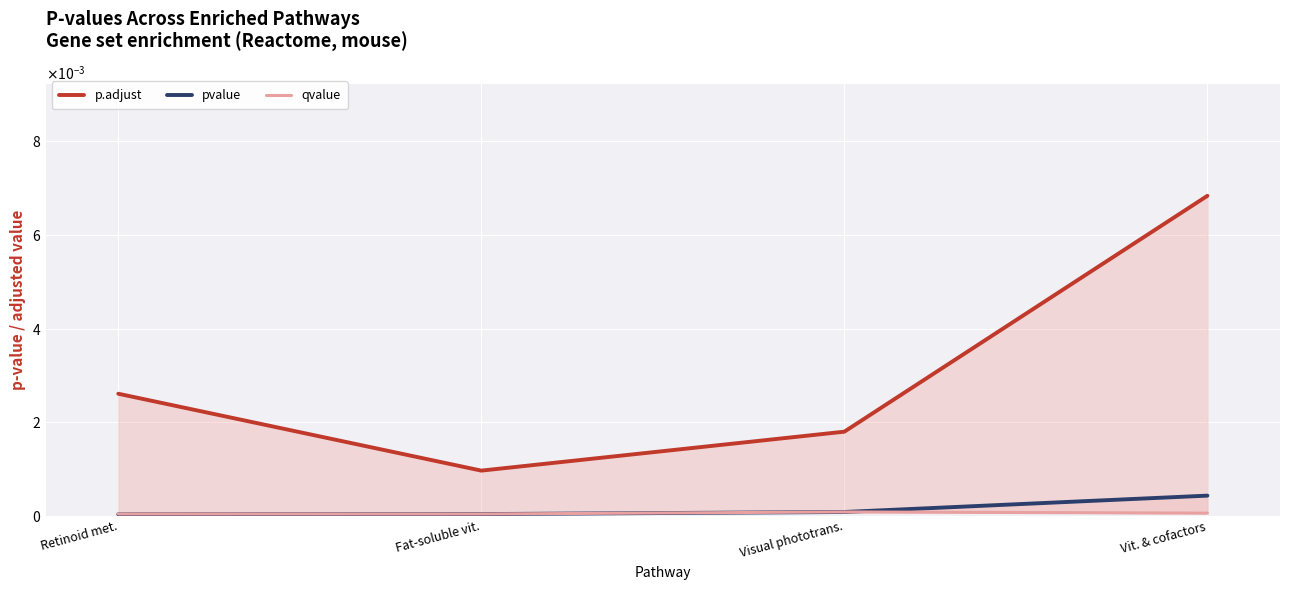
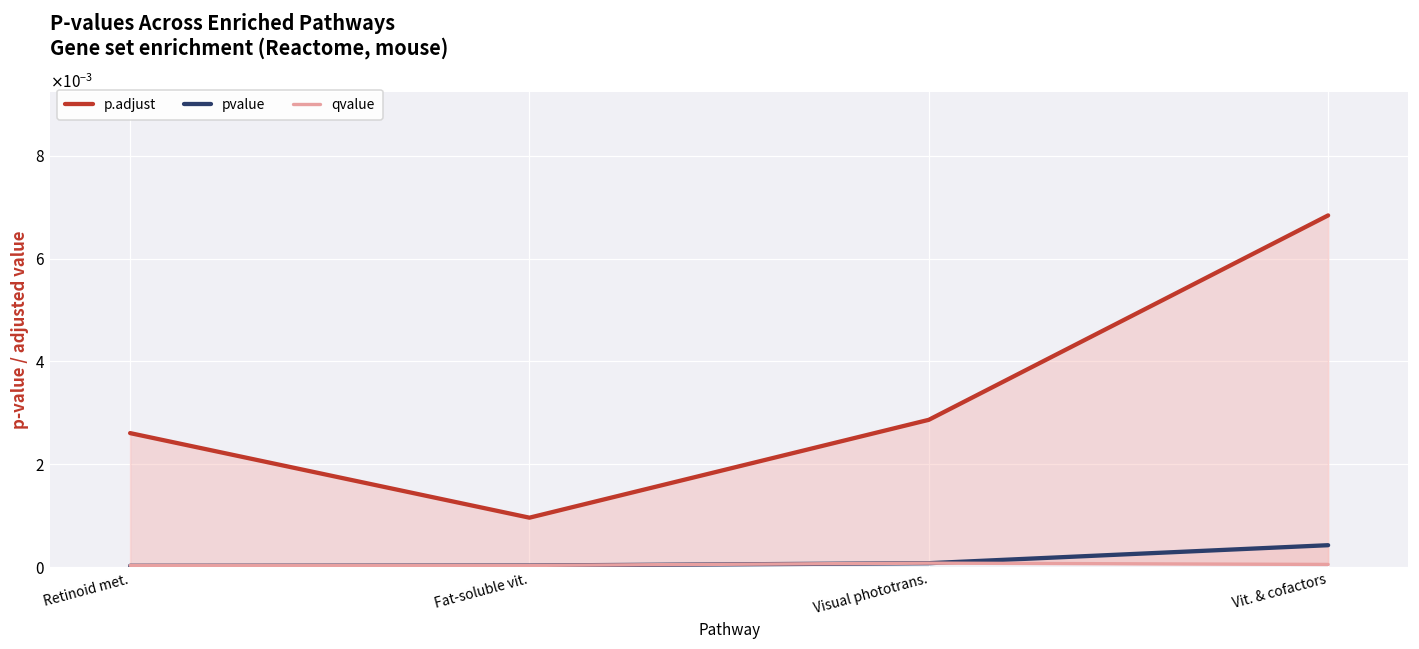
p.adjust, Visual phototrans.: 0.0018 -> 0.0029
